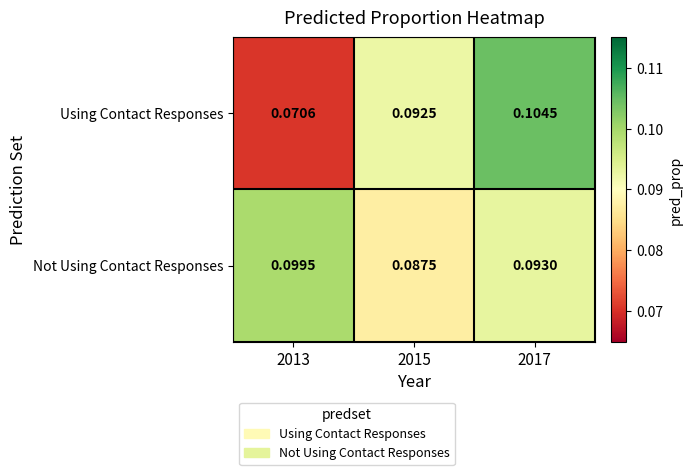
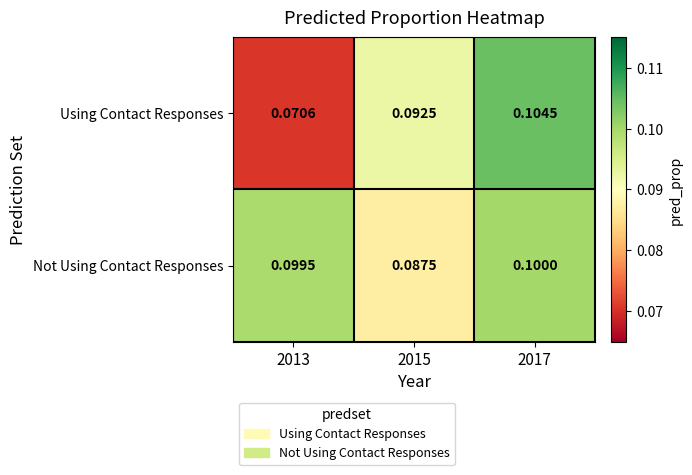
Not Using Contact Responses, 2017: 0.0930 -> 0.1000
